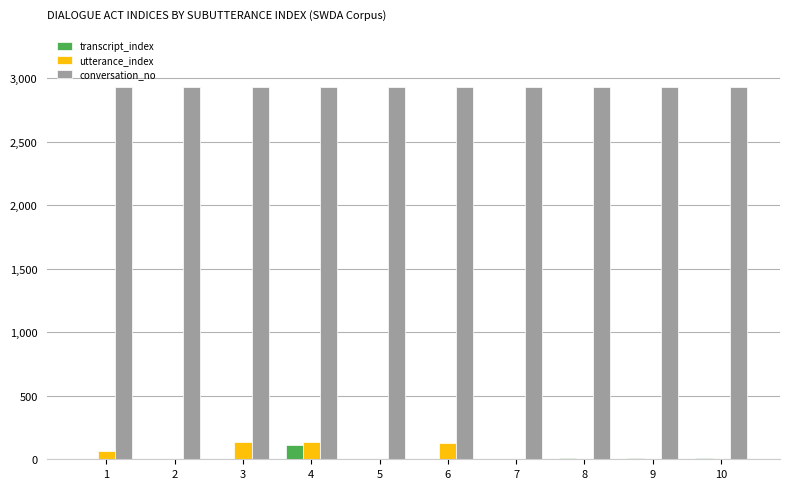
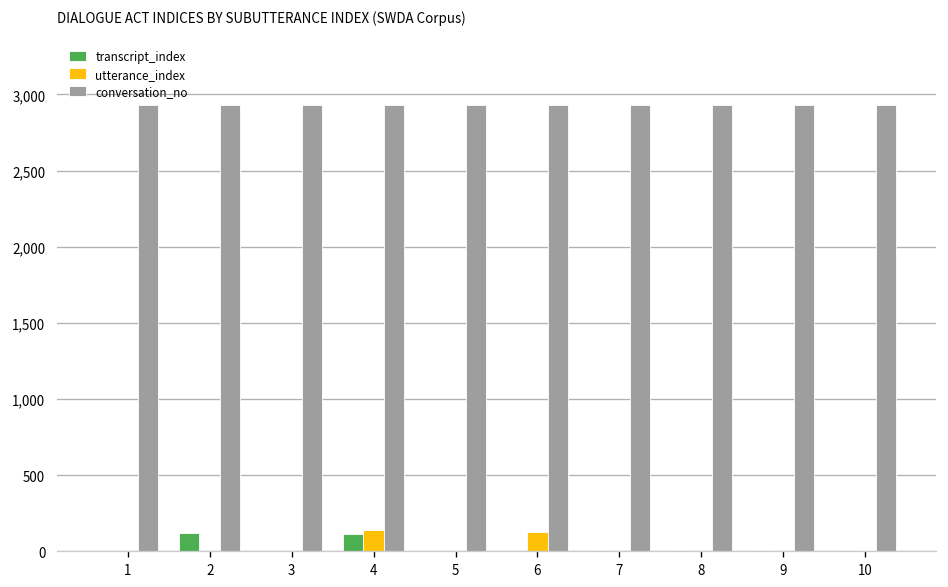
utterance_index, 1: 60 -> 0
transcript_index, 2: 0 -> 120
utterance_index, 3: 140 -> 0
